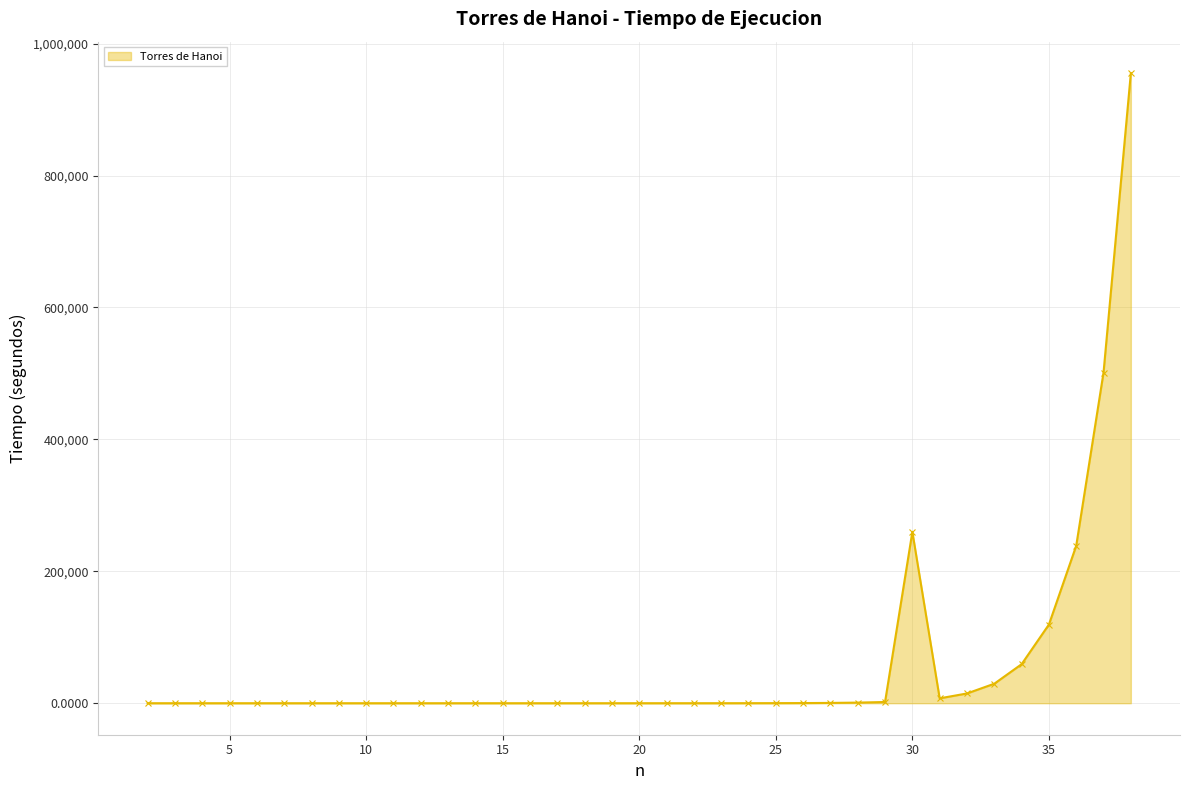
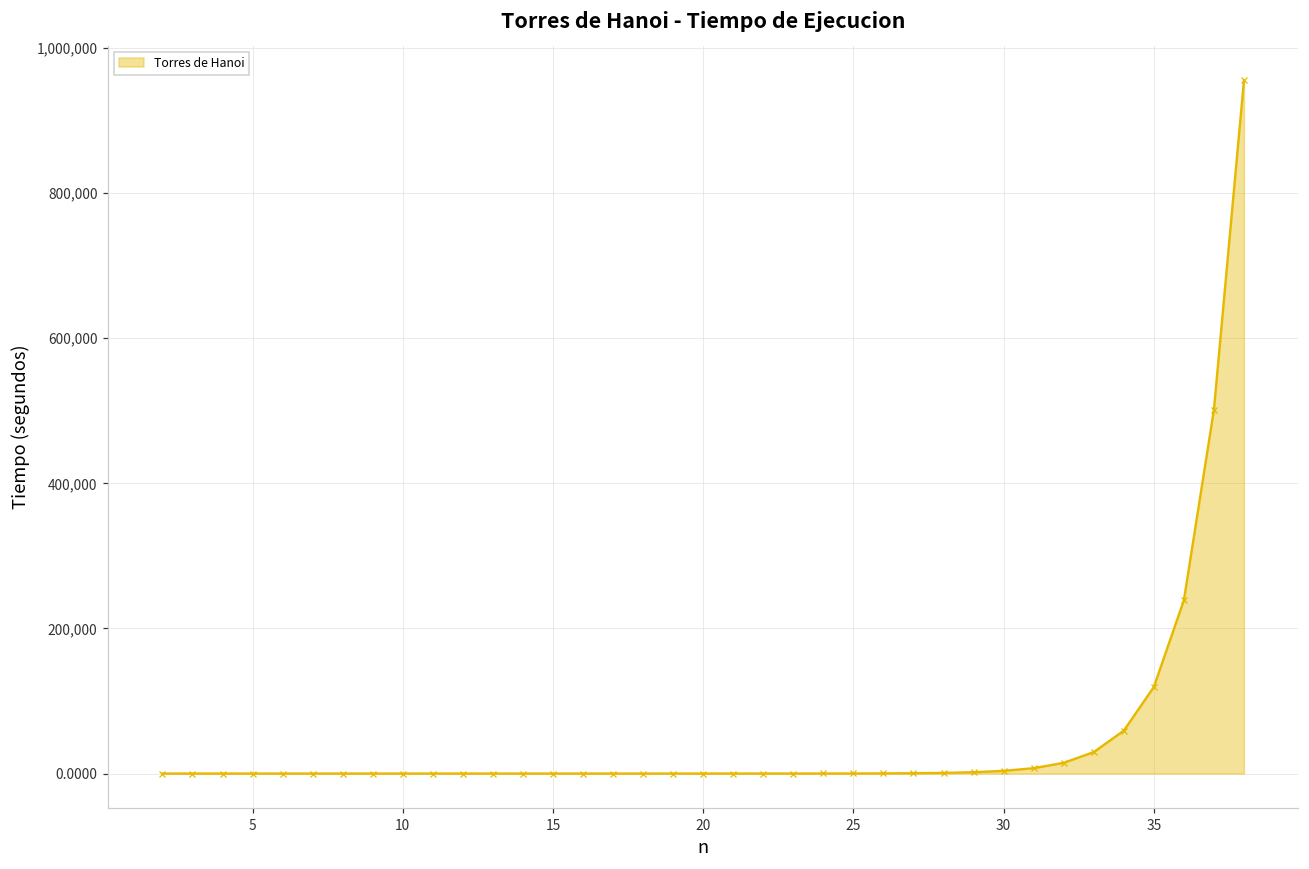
30: 260,000 -> 0
